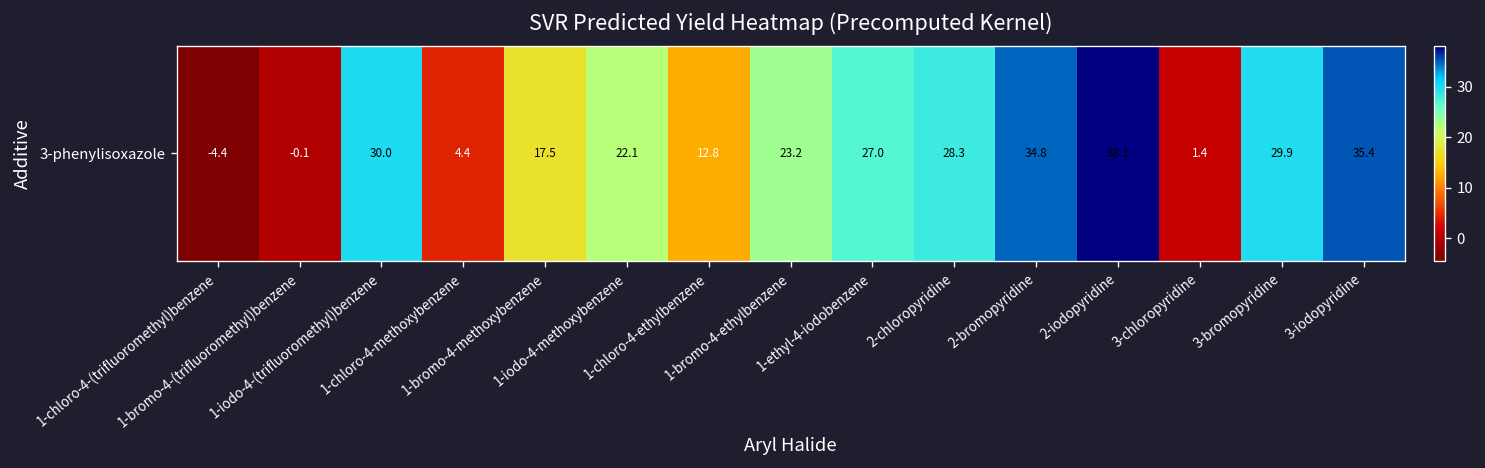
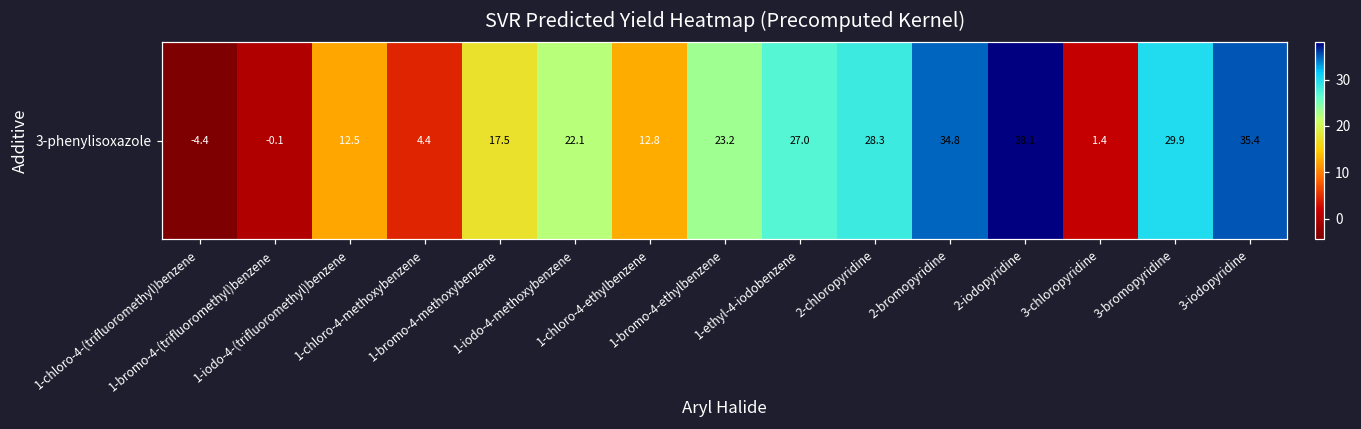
3-phenylisoxazole, 1-iodo-4-(trifluoromethyl)benzene: 30.0 -> 12.5
